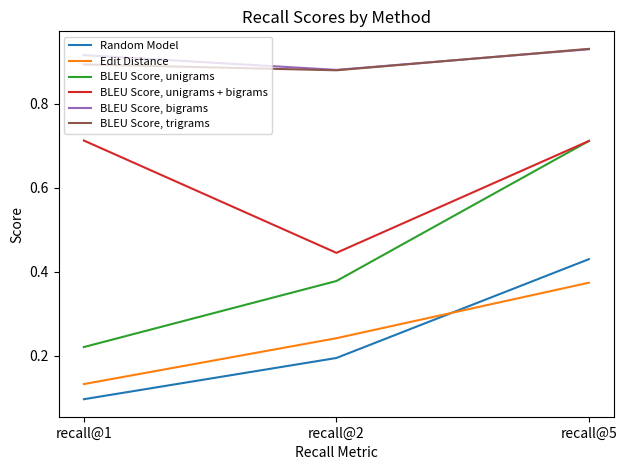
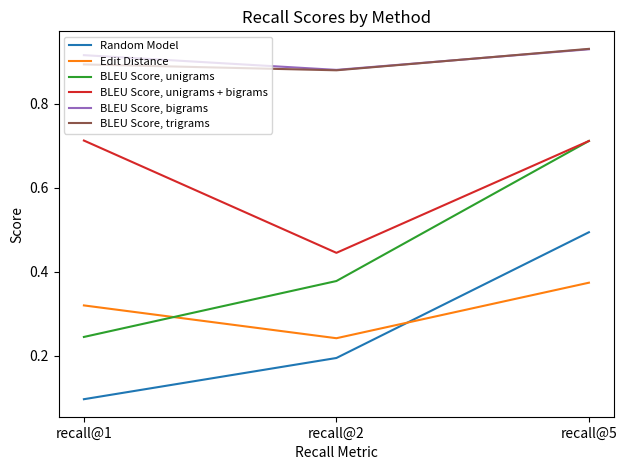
Edit Distance, recall@1: 0.13 -> 0.32
BLEU Score, unigrams, recall@1: 0.22 -> 0.25
Random Model, recall@5: 0.43 -> 0.49
